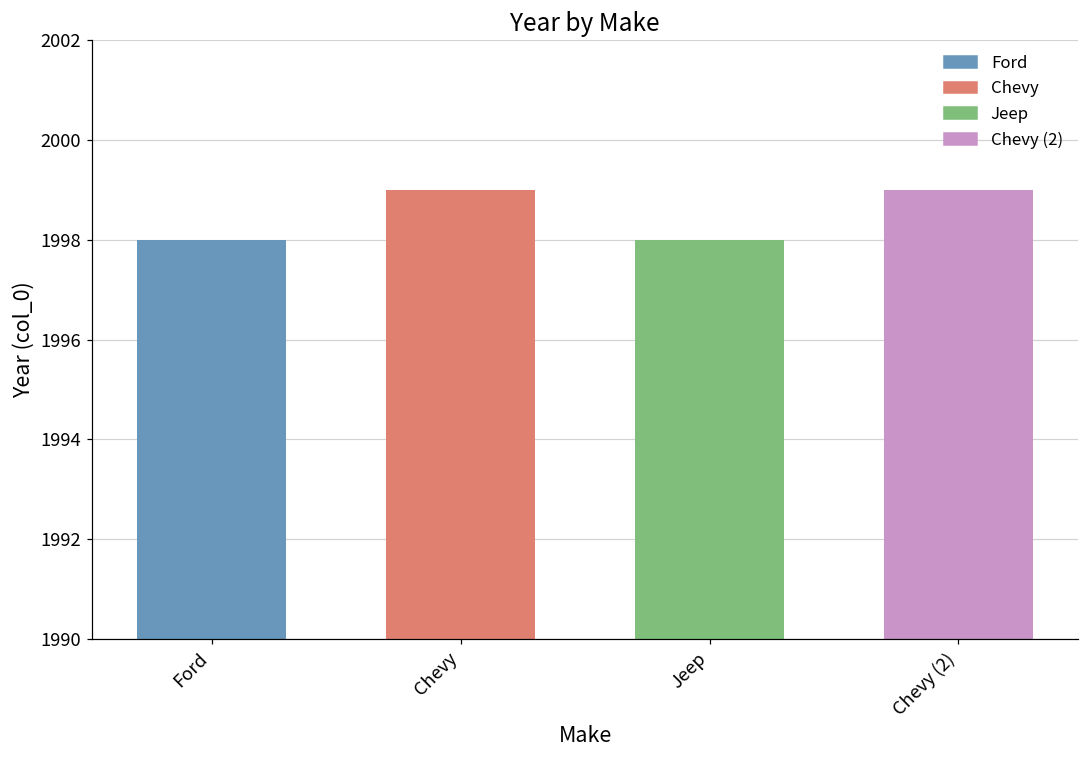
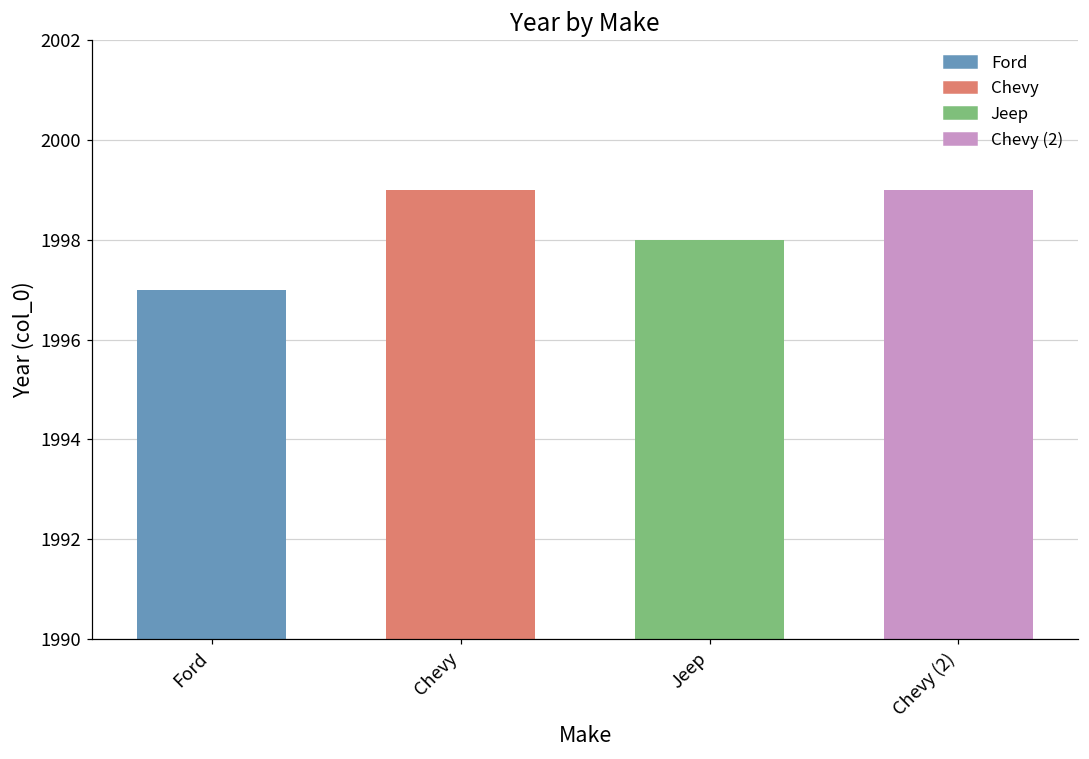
Ford: 1998 -> 1997
